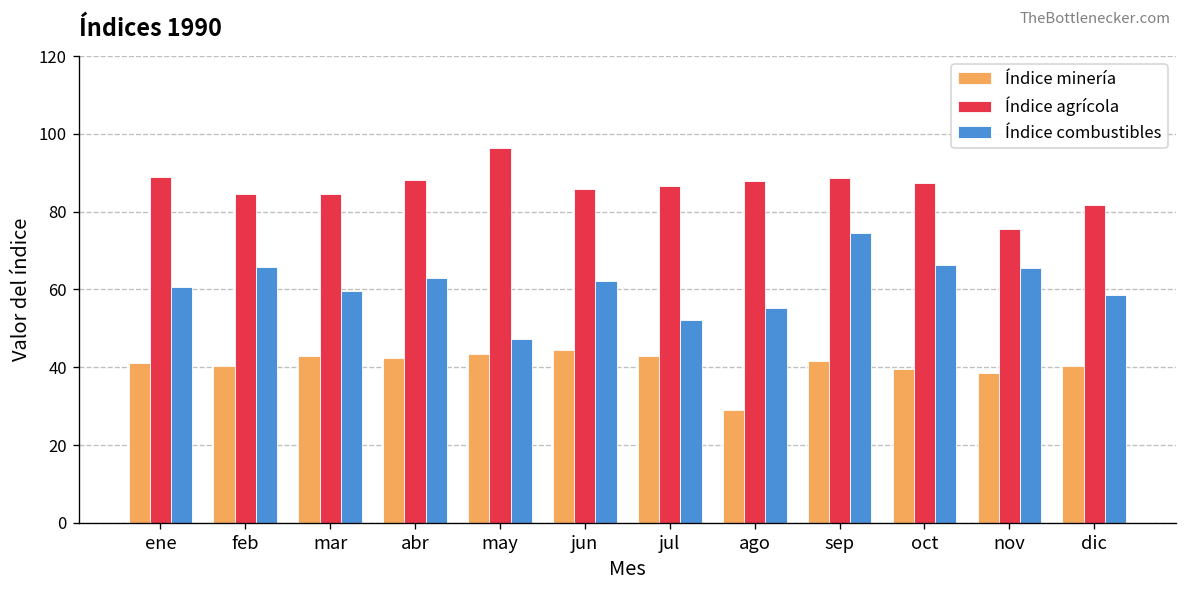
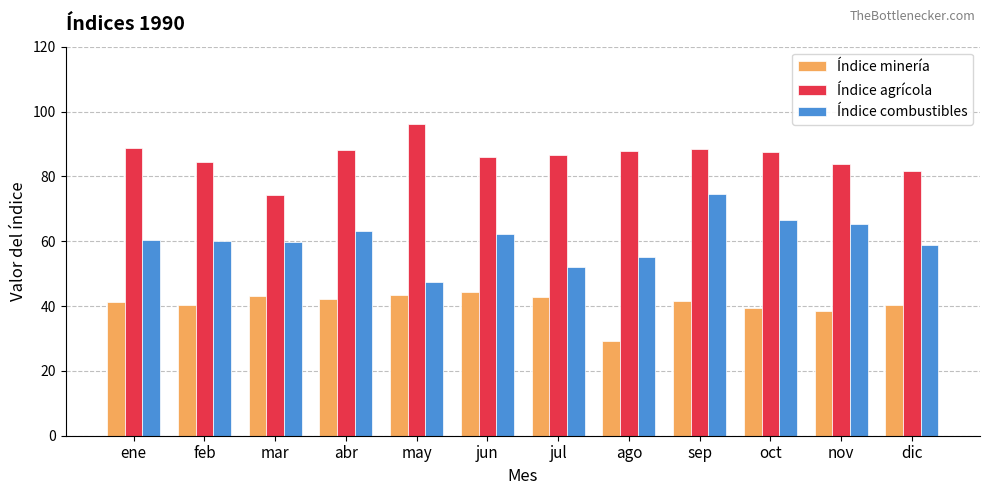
Índice combustibles, feb: 66 -> 60
Índice agrícola, mar: 85 -> 74
Índice agrícola, nov: 76 -> 84
